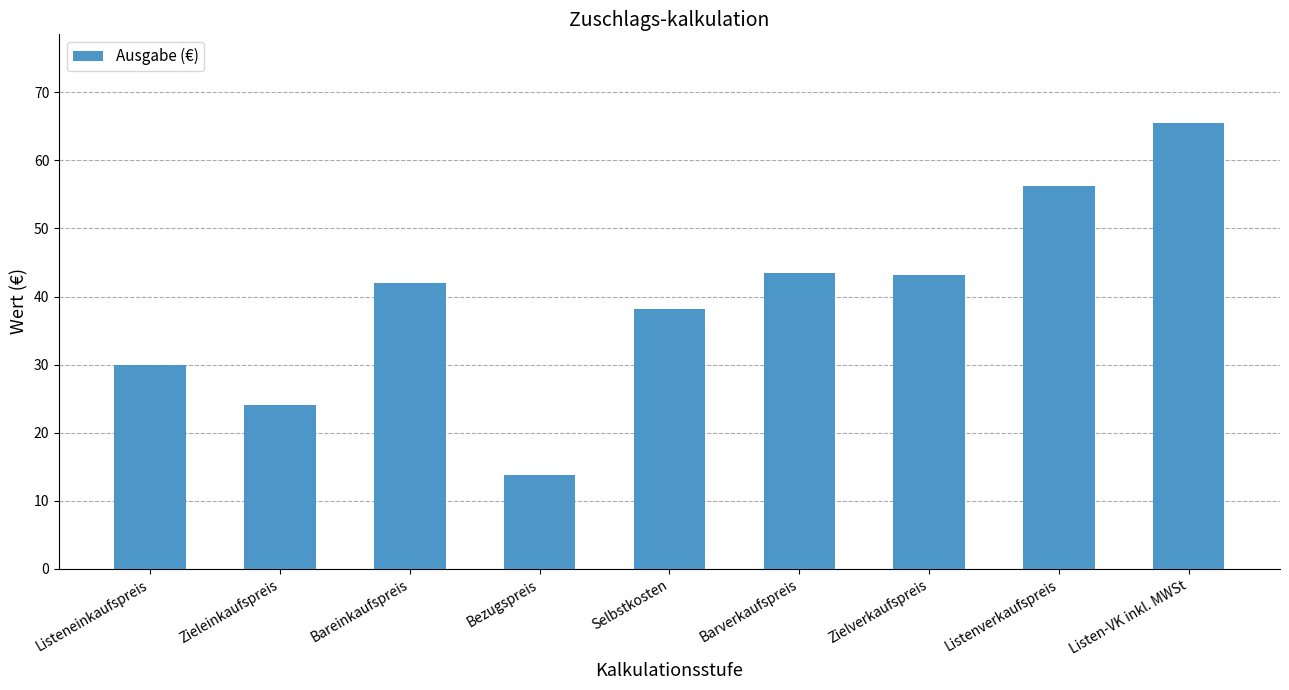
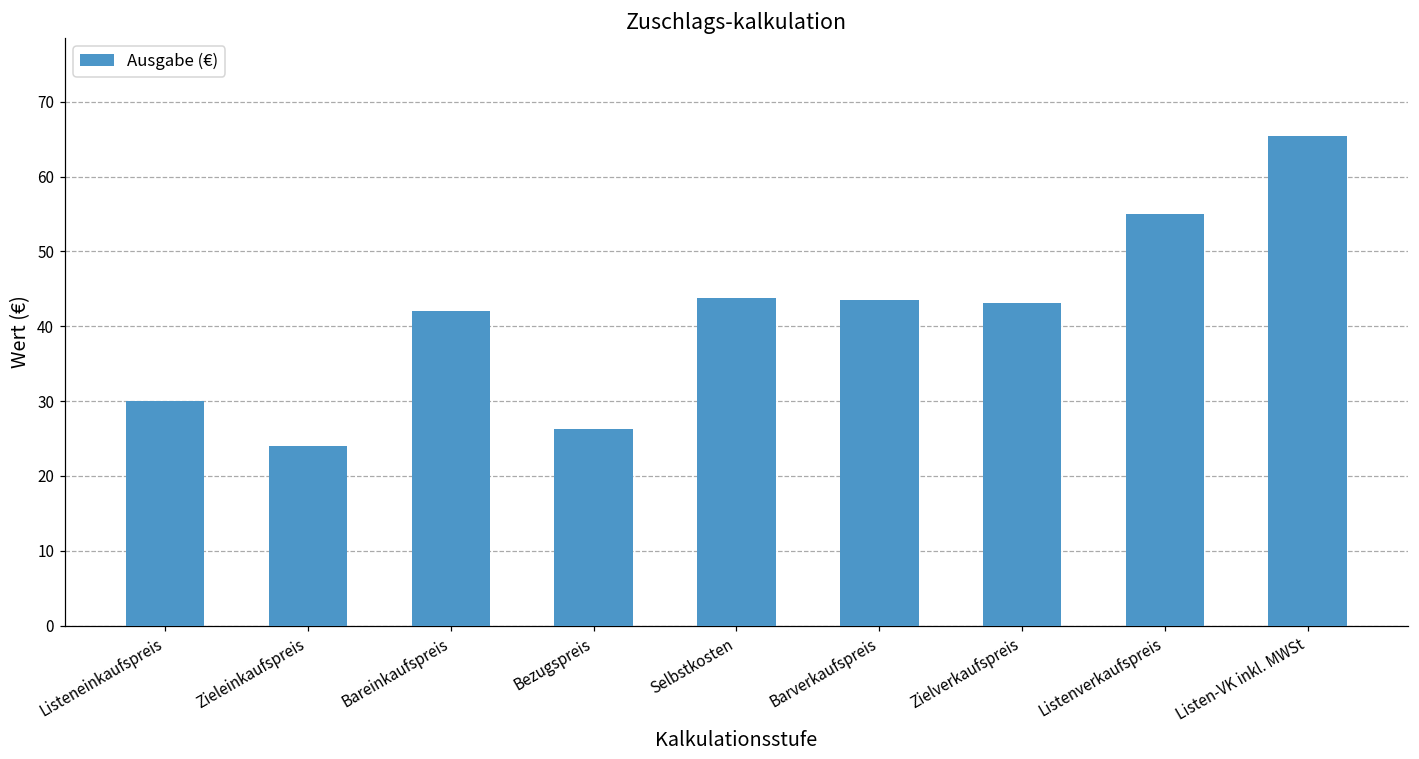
Bezugspreis: 14 -> 26
Selbstkosten: 38 -> 44
Listenverkaufspreis: 56 -> 55
